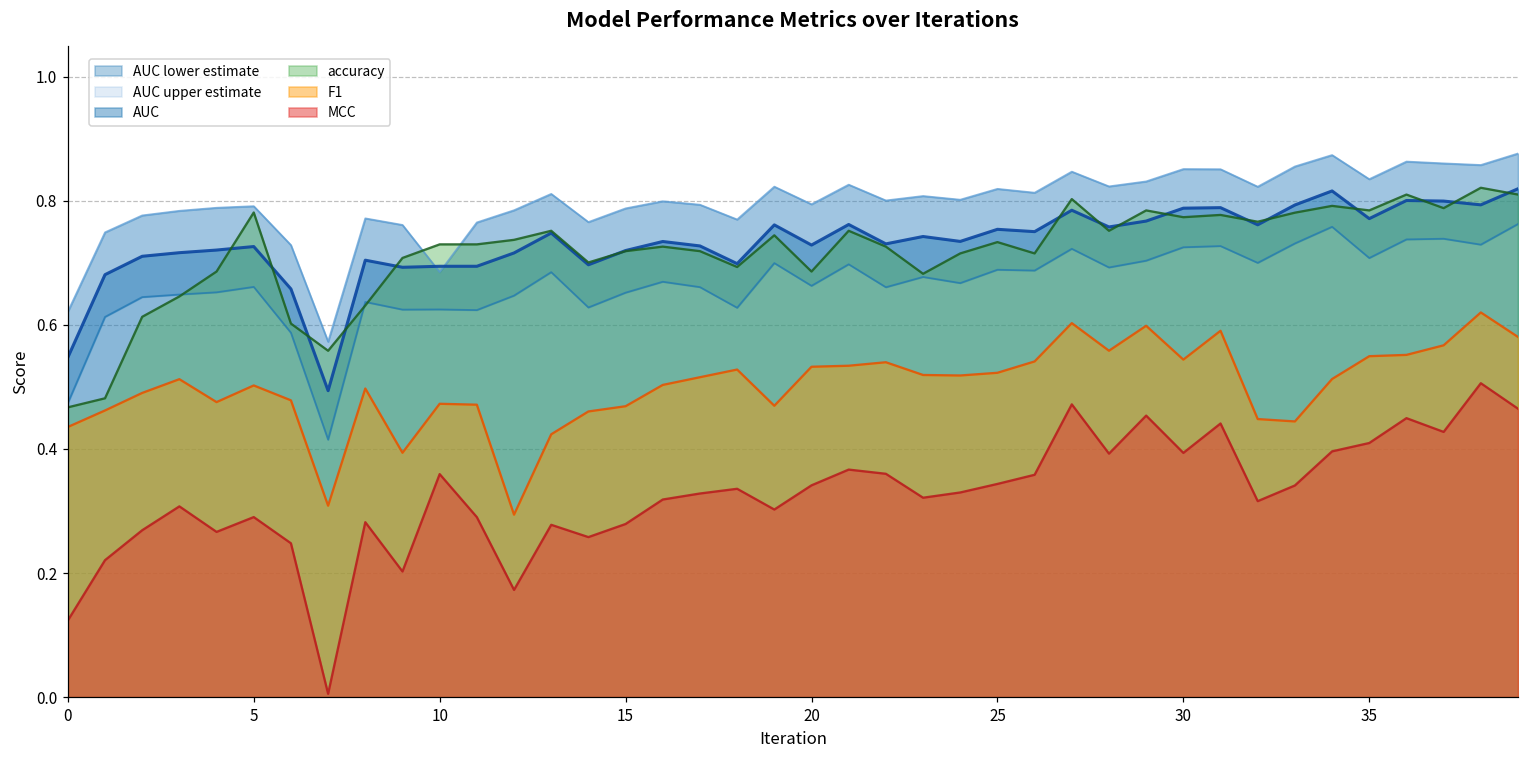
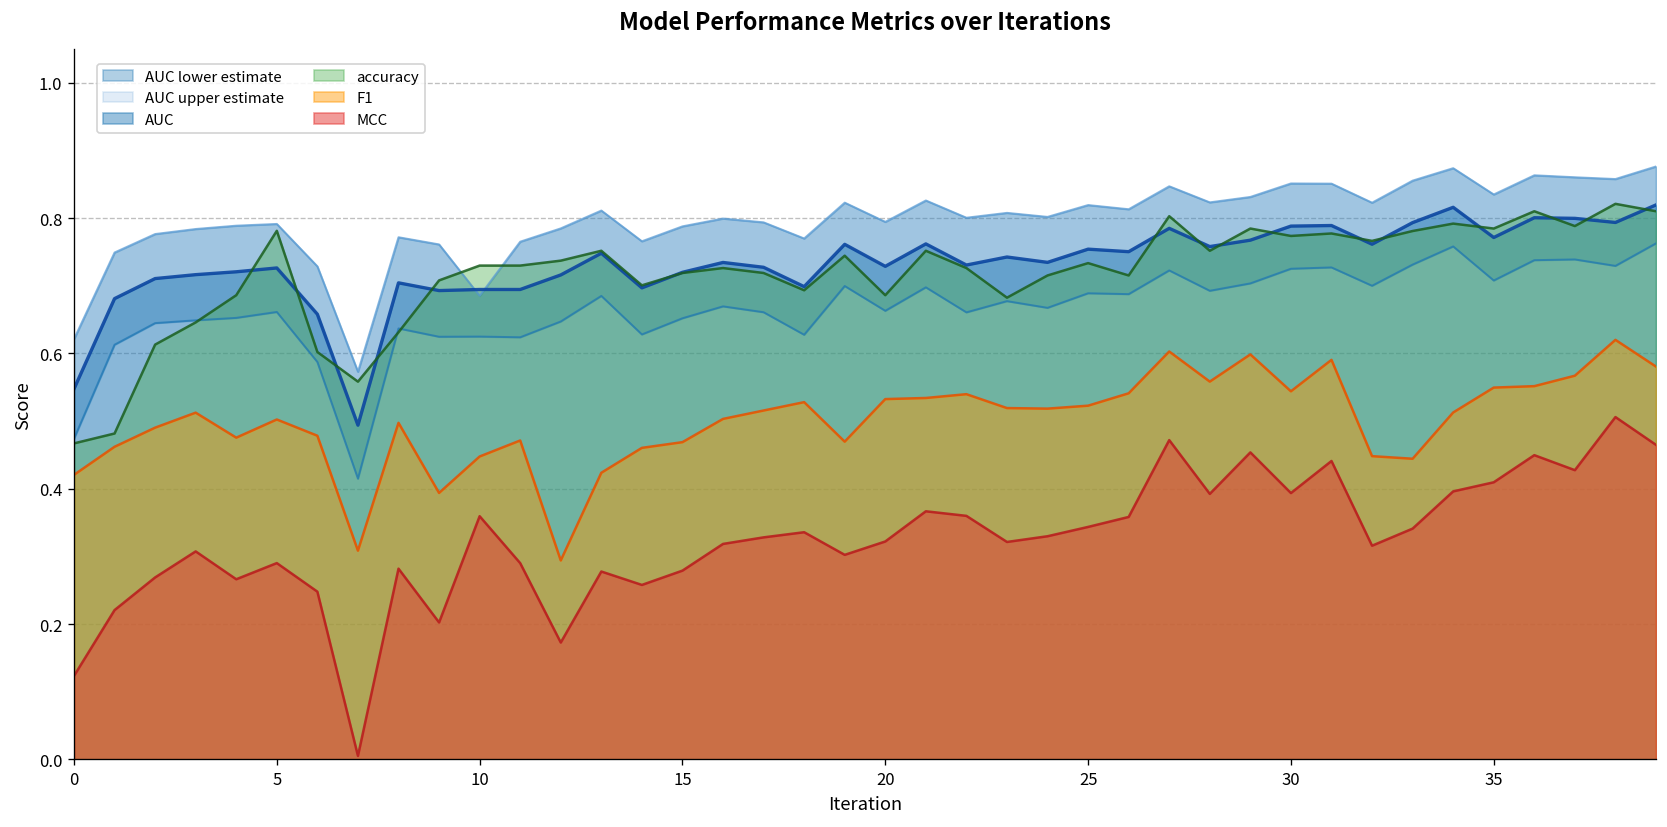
F1, 0: 0.44 -> 0.42
F1, 10: 0.47 -> 0.45
MCC, 20: 0.34 -> 0.32
